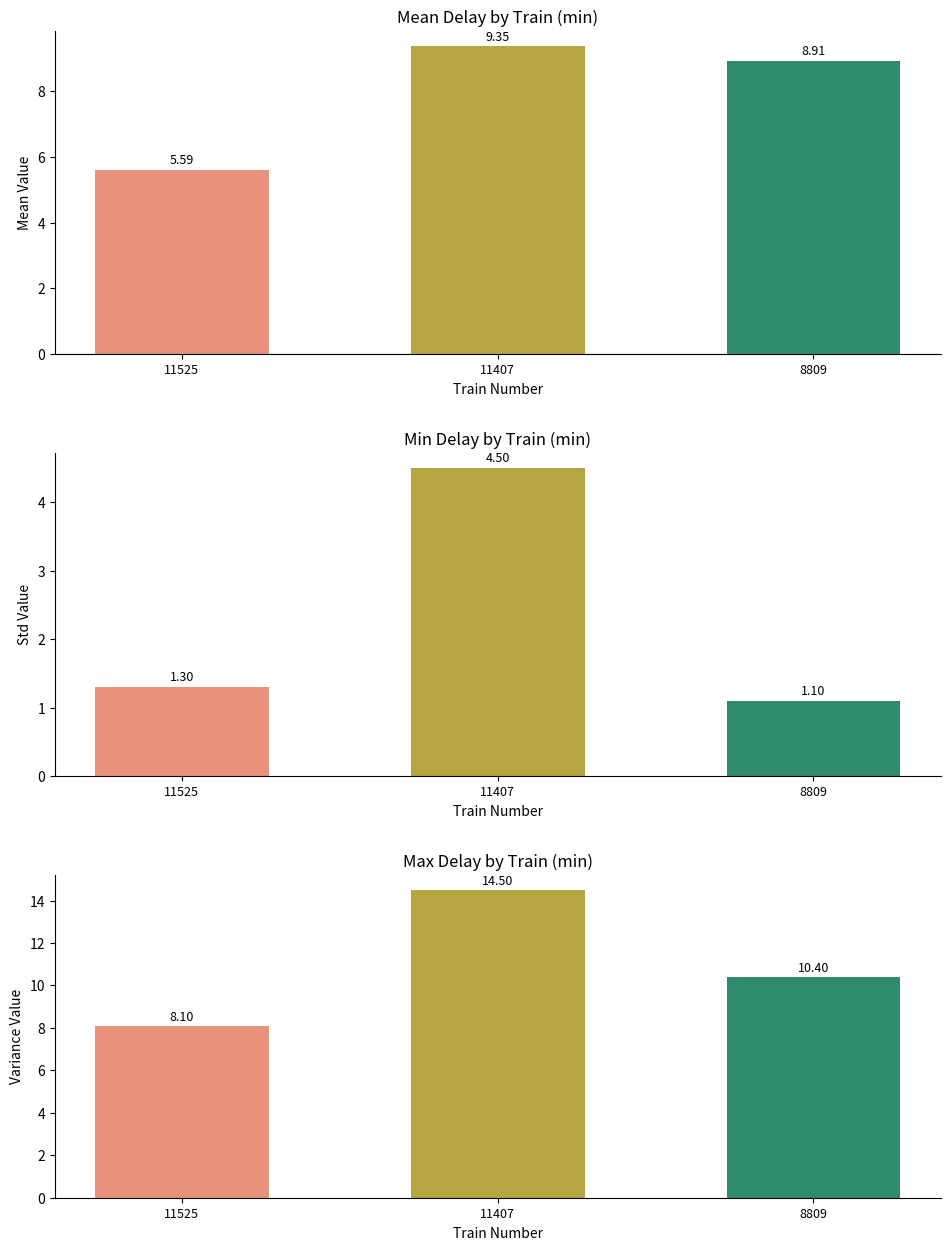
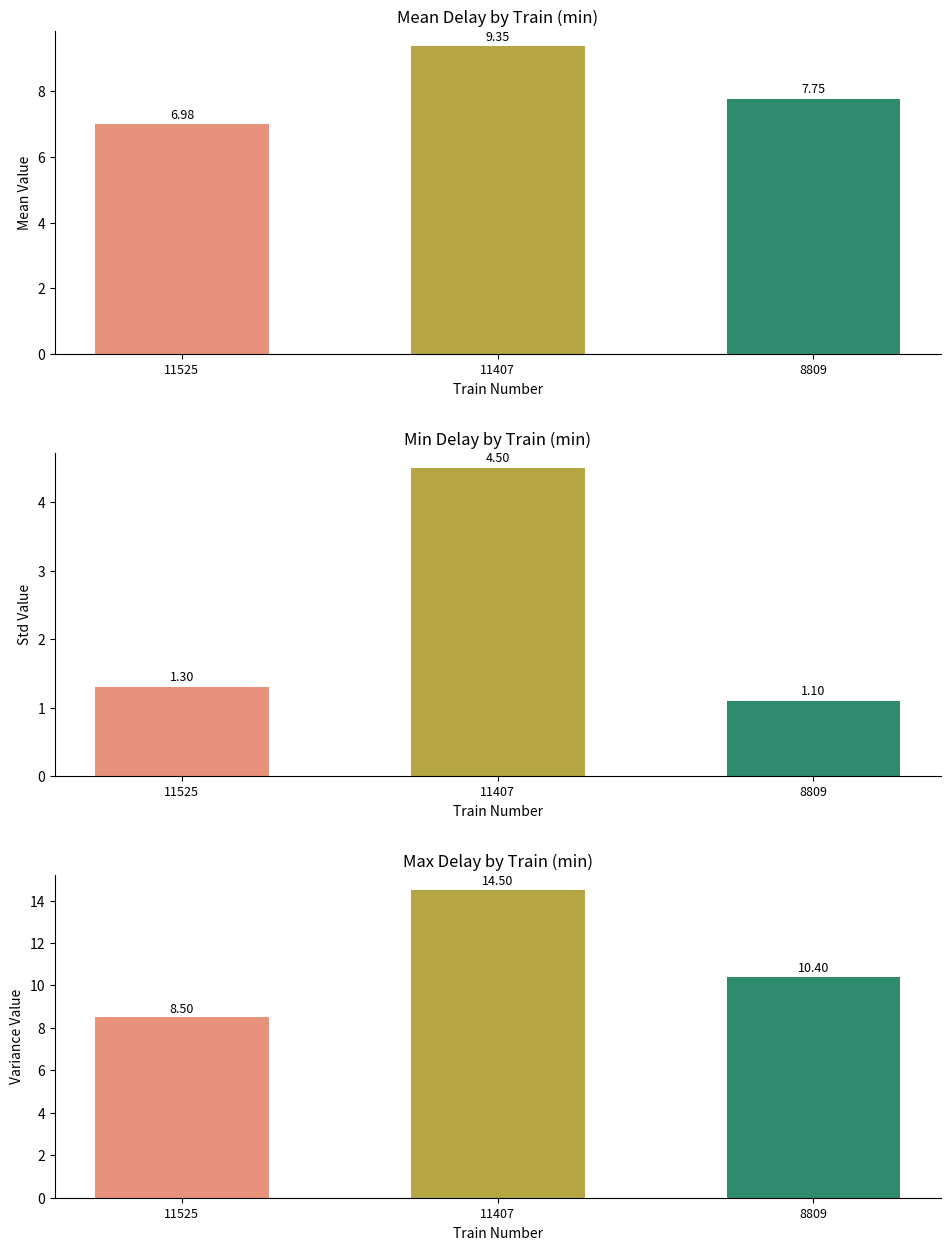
Mean Delay by Train (min), 11525: 5.59 -> 6.98
Mean Delay by Train (min), 8809: 8.91 -> 7.75
Max Delay by Train (min), 11525: 8.10 -> 8.50
